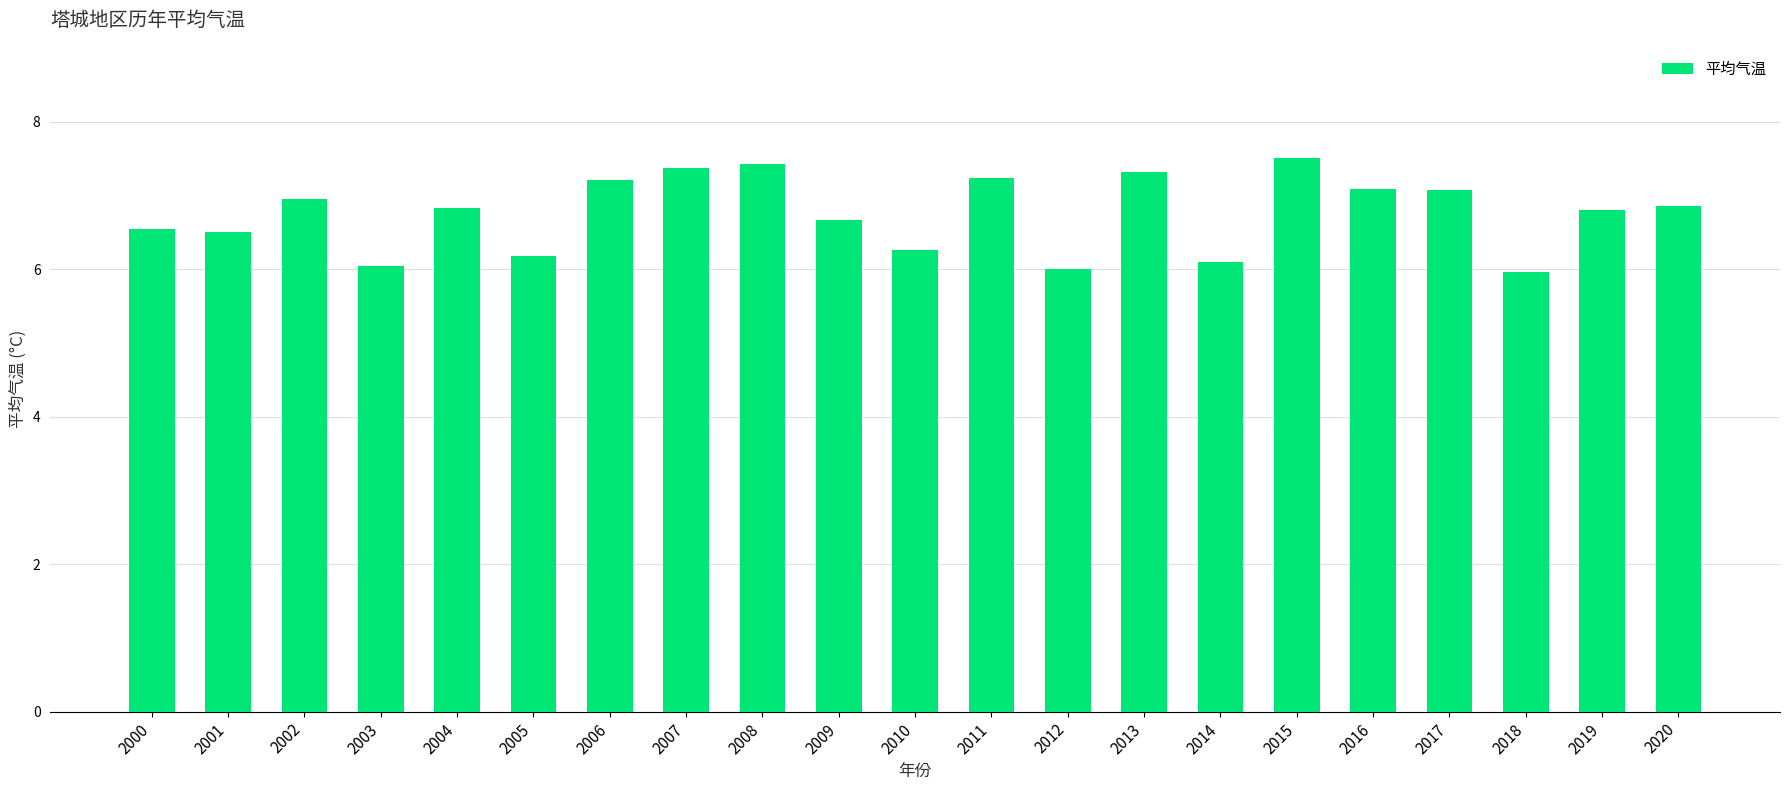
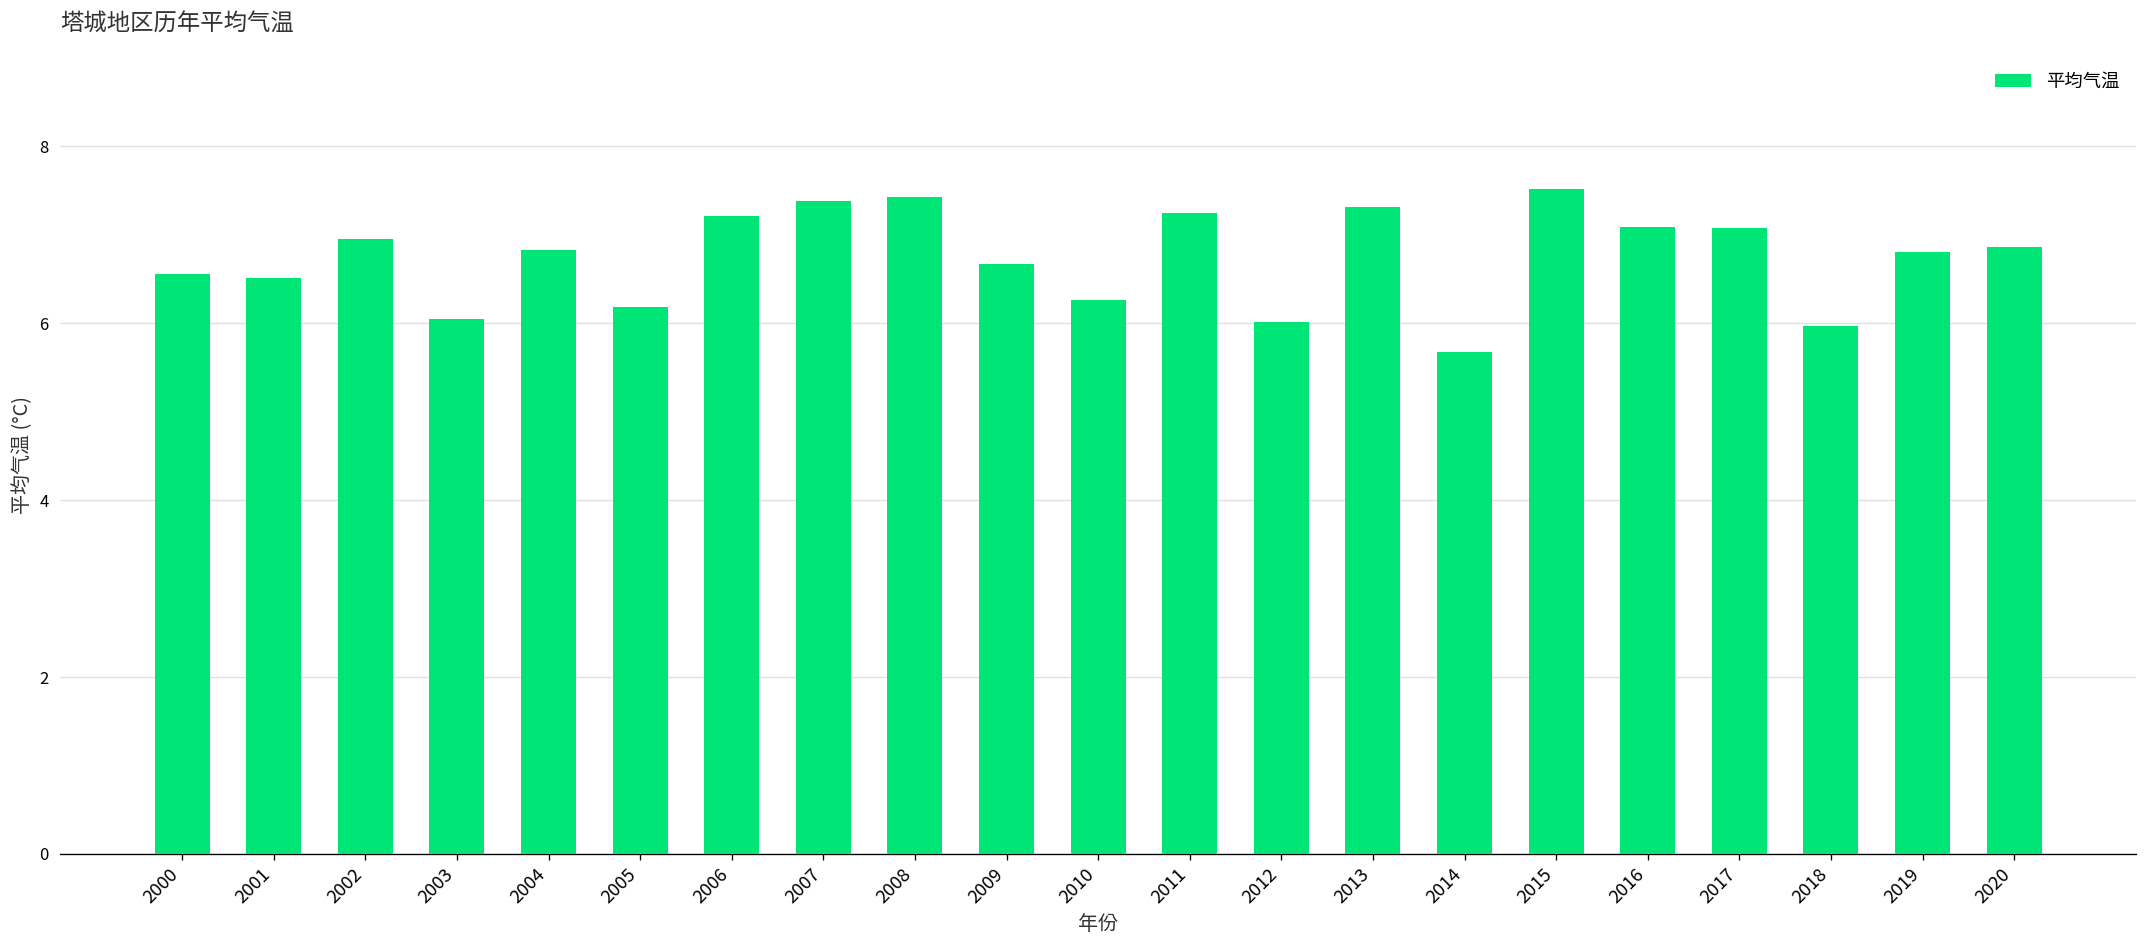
2014: 6.1 -> 5.7
